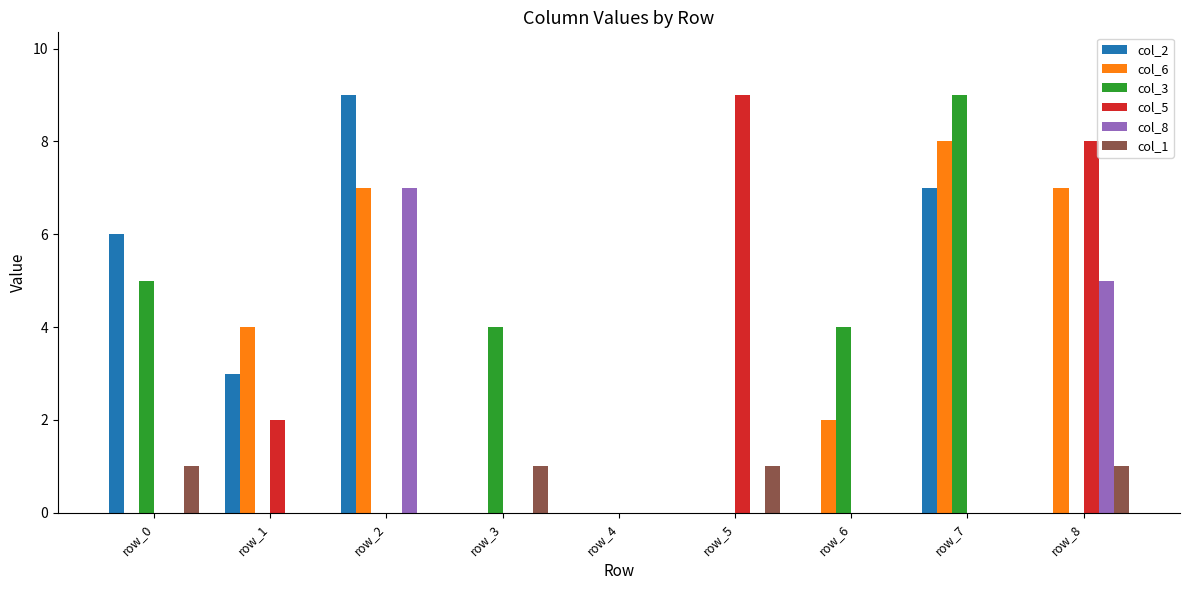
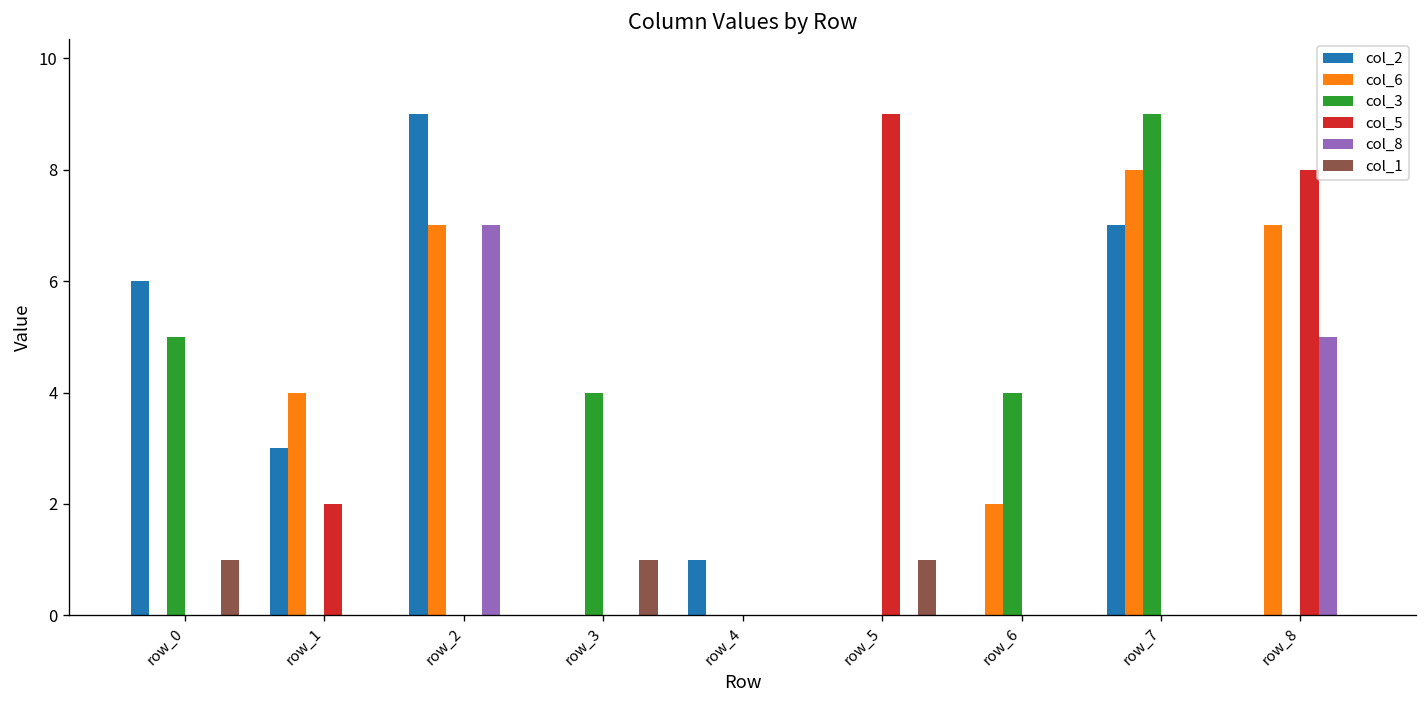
col_2, row_4: 0 -> 1
col_1, row_8: 1 -> 0
